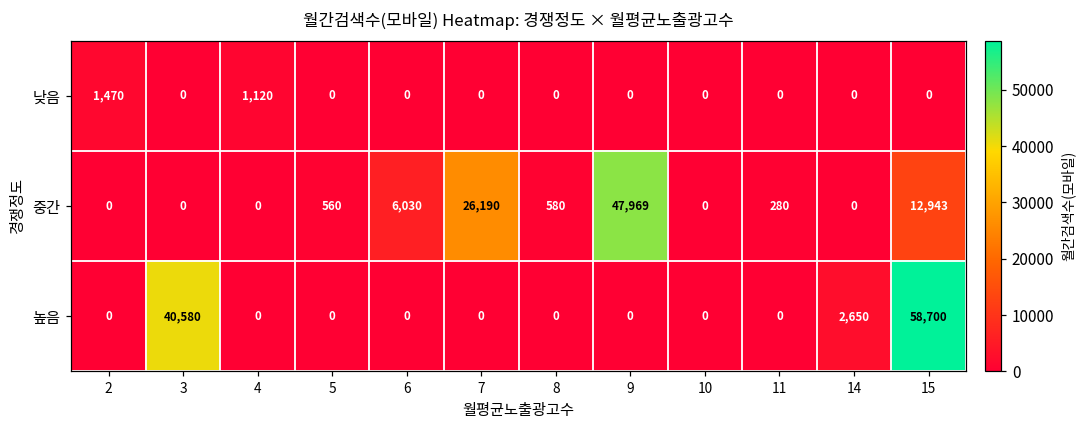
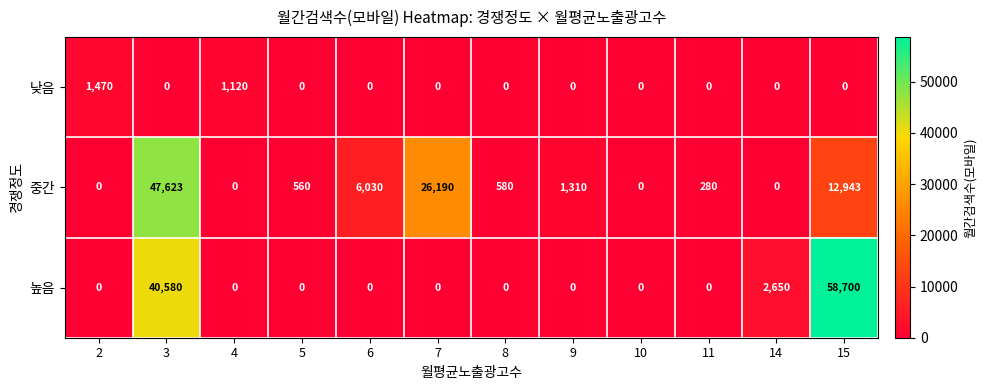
중간, 3: 0 -> 47,623
중간, 9: 47,969 -> 1,310
